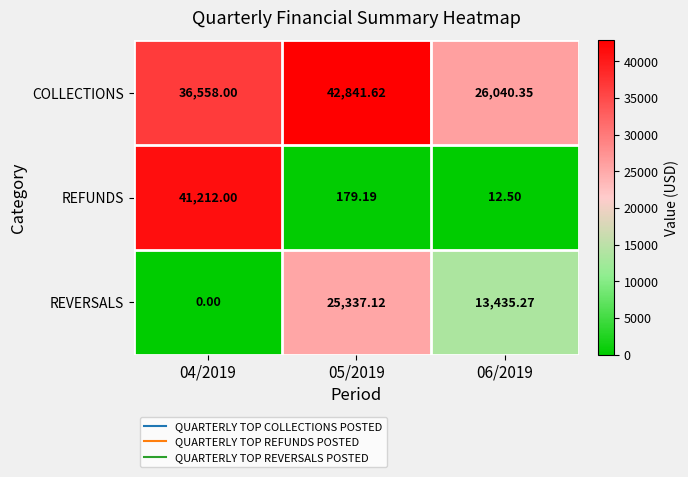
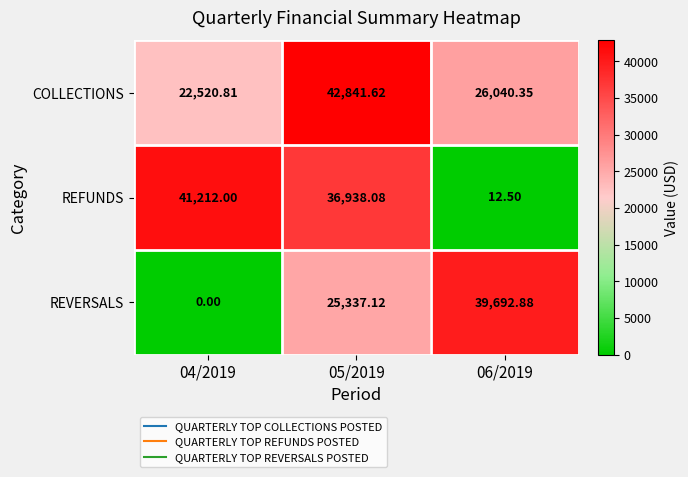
COLLECTIONS, 04/2019: 36,558.00 -> 22,520.81
REFUNDS, 05/2019: 179.19 -> 36,938.08
REVERSALS, 06/2019: 13,435.27 -> 39,692.88
